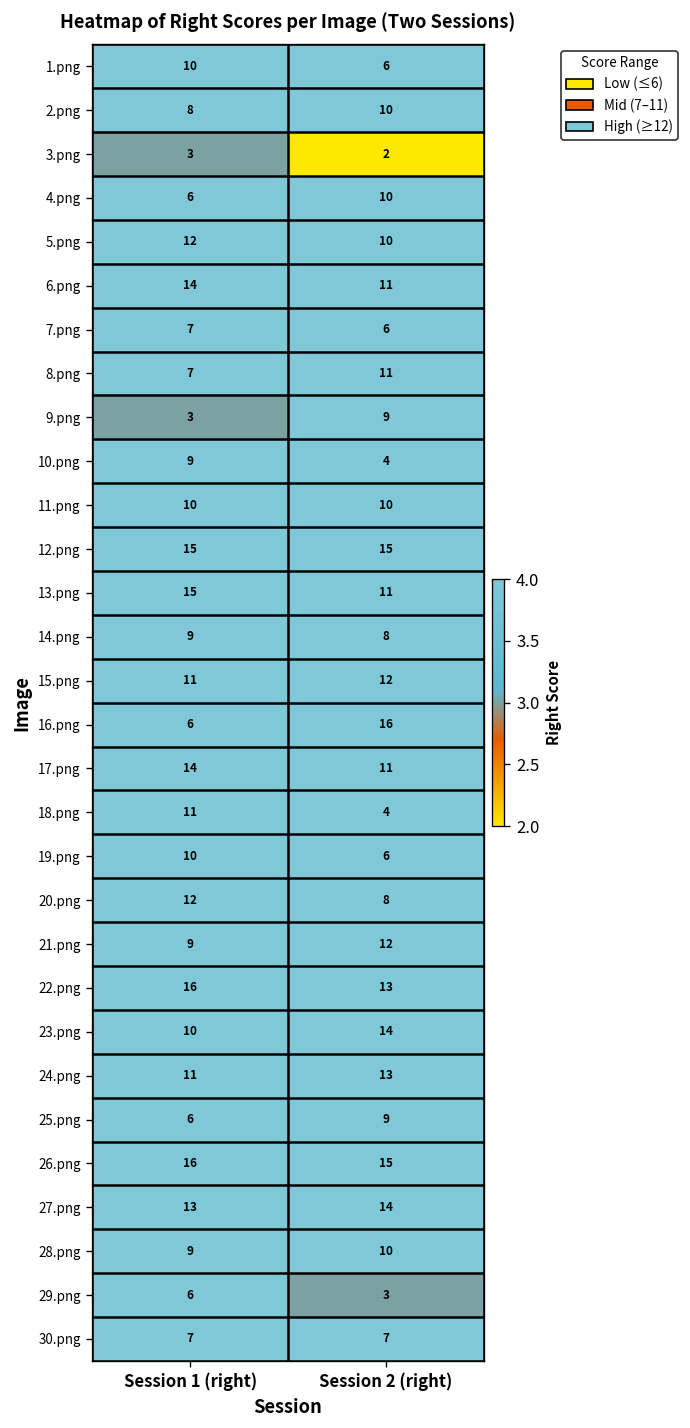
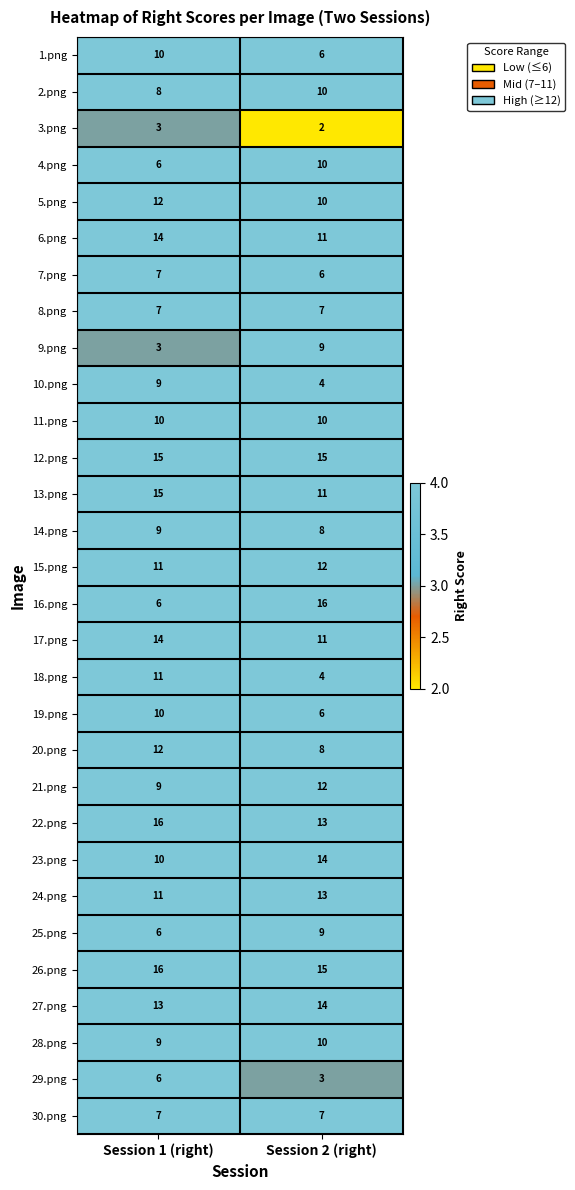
8.png, Session 2 (right): 11 -> 7
